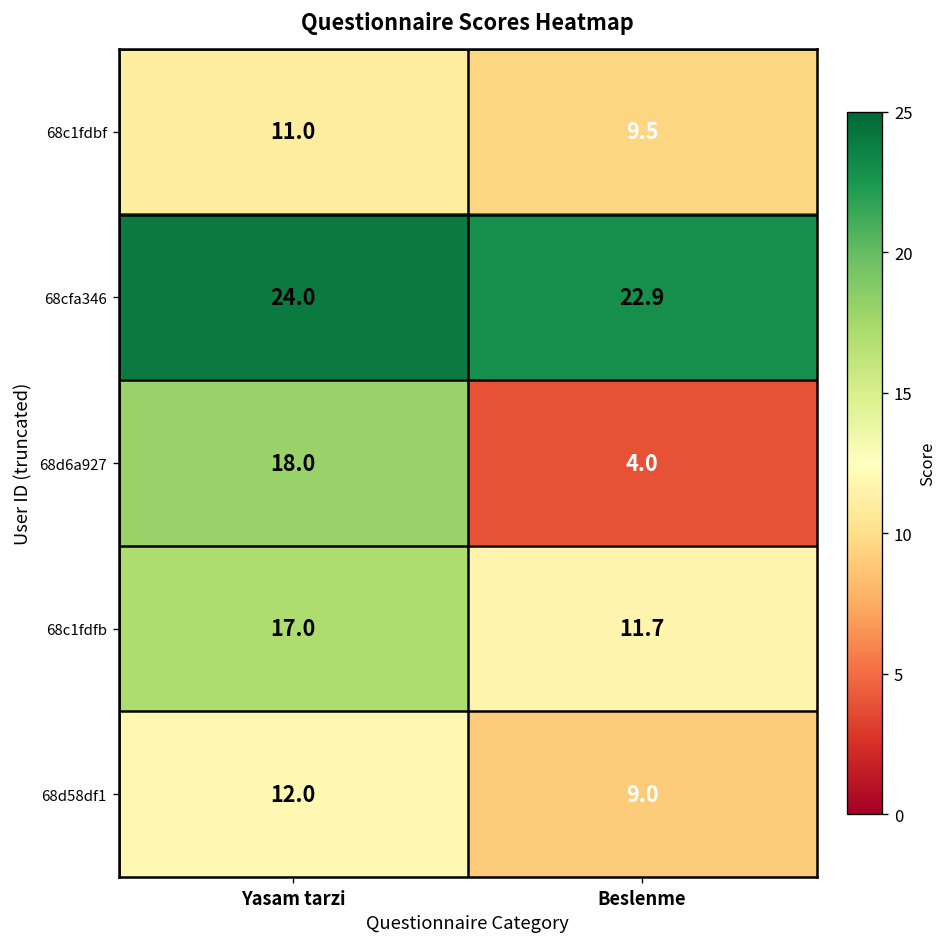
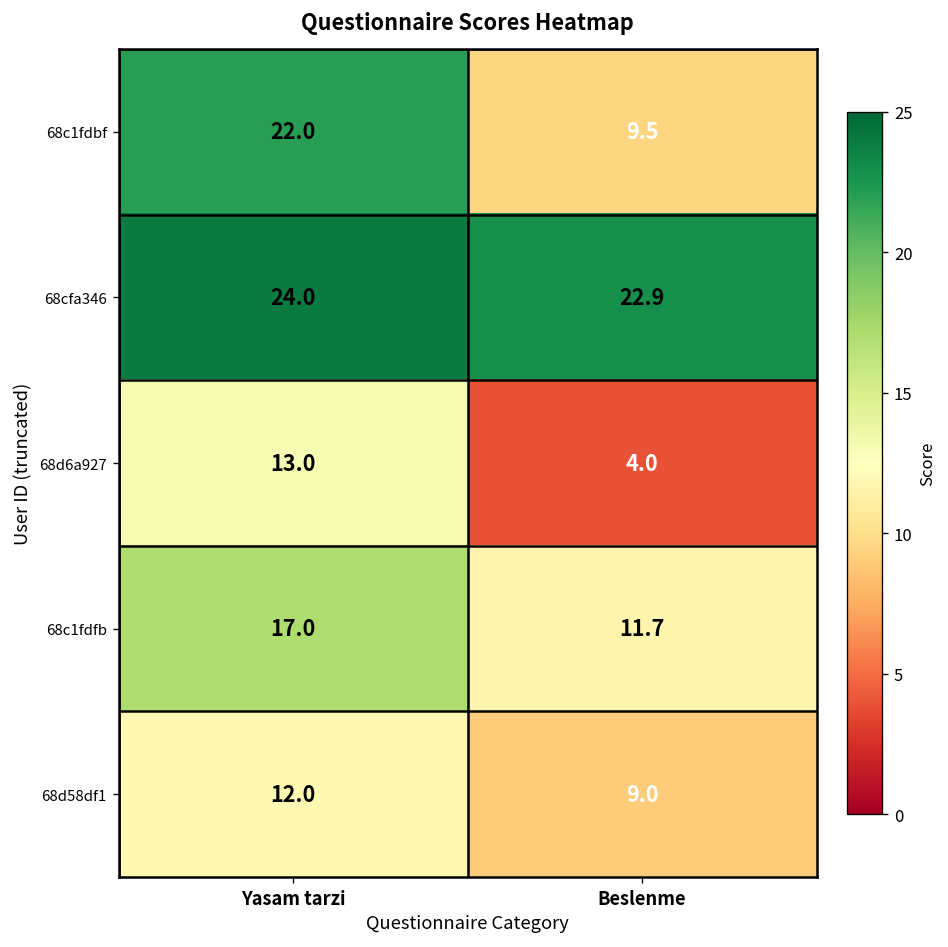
68c1fdbf, Yasam tarzi: 11.0 -> 22.0
68d6a927, Yasam tarzi: 18.0 -> 13.0
